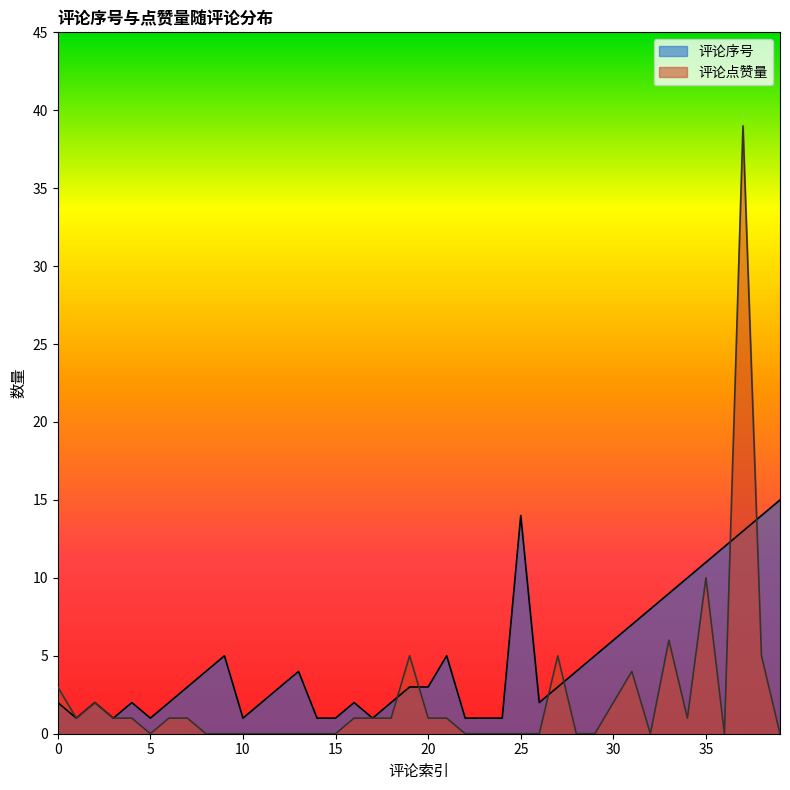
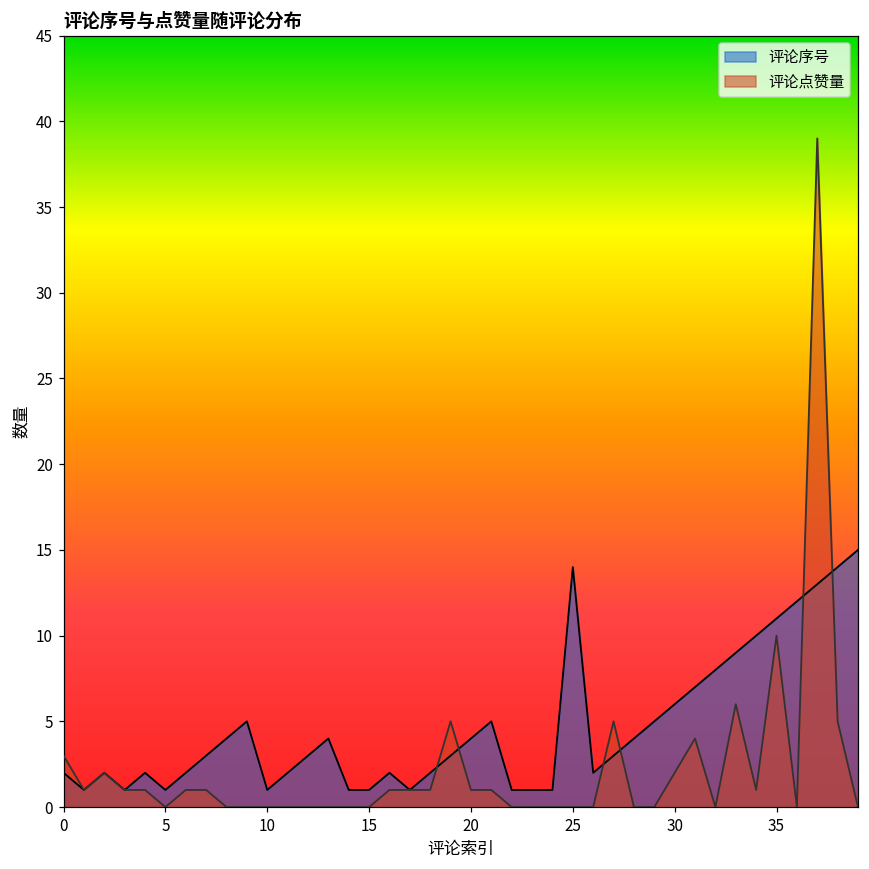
评论序号, 20: 3 -> 4
